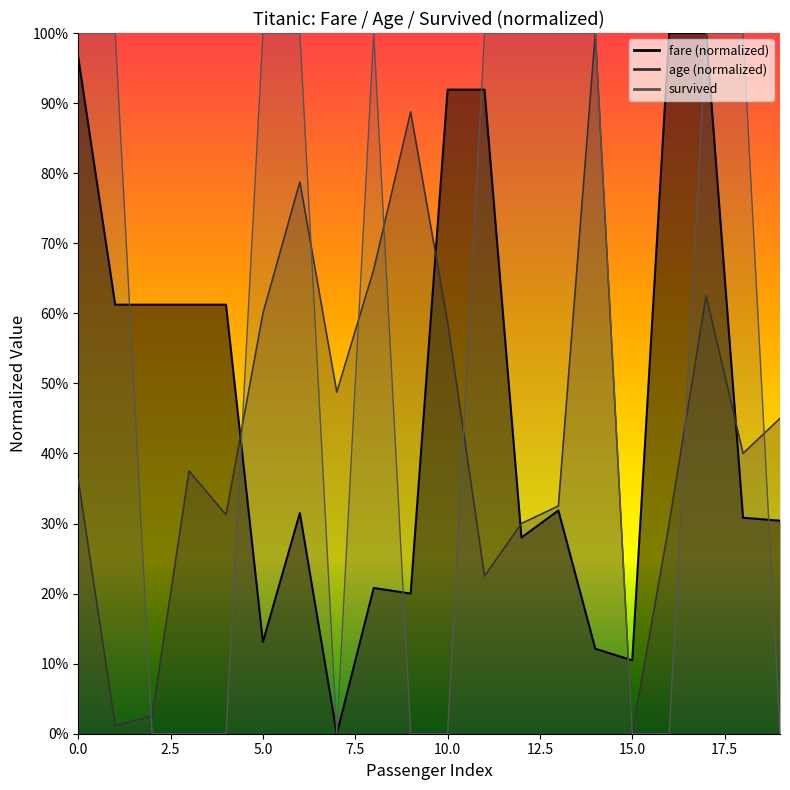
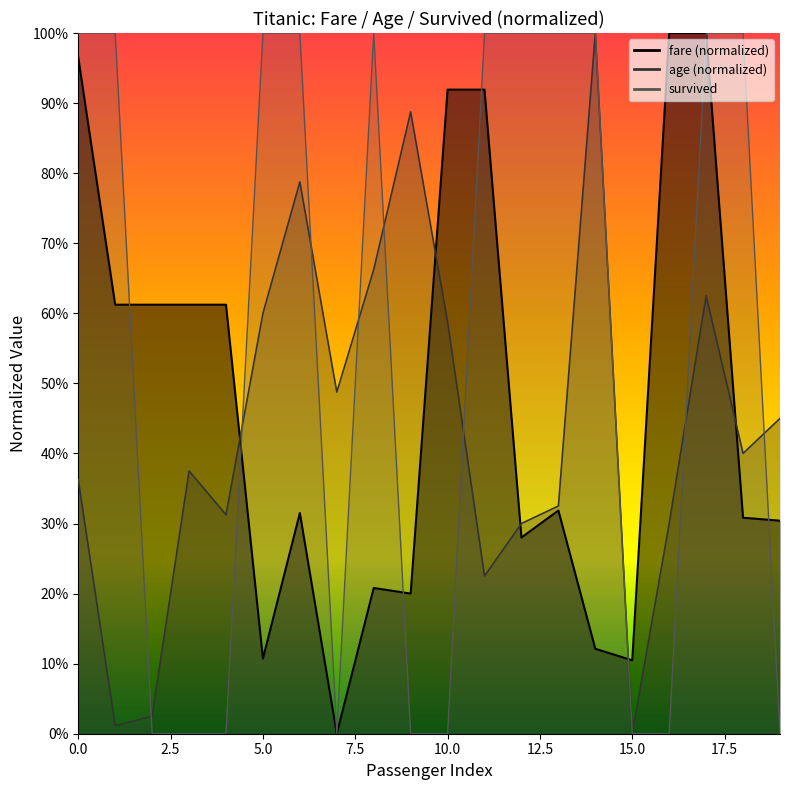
fare (normalized), 5.0: 13% -> 11%
